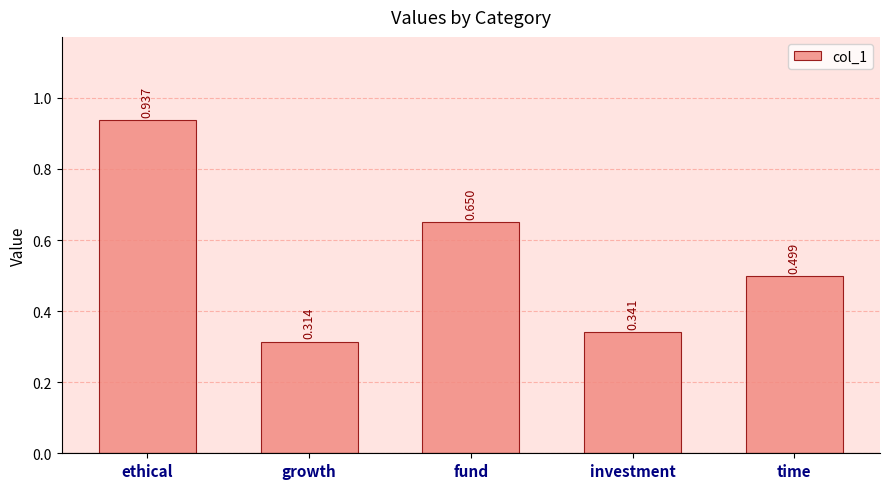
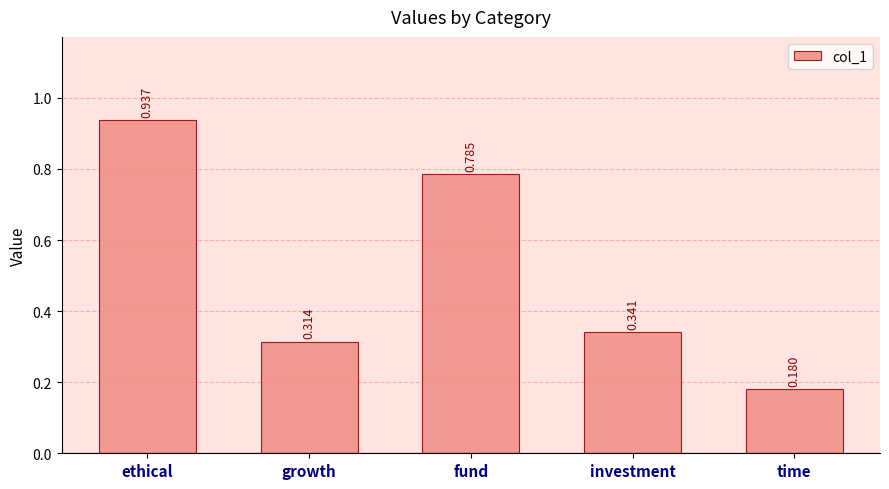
fund: 0.650 -> 0.785
time: 0.499 -> 0.180
